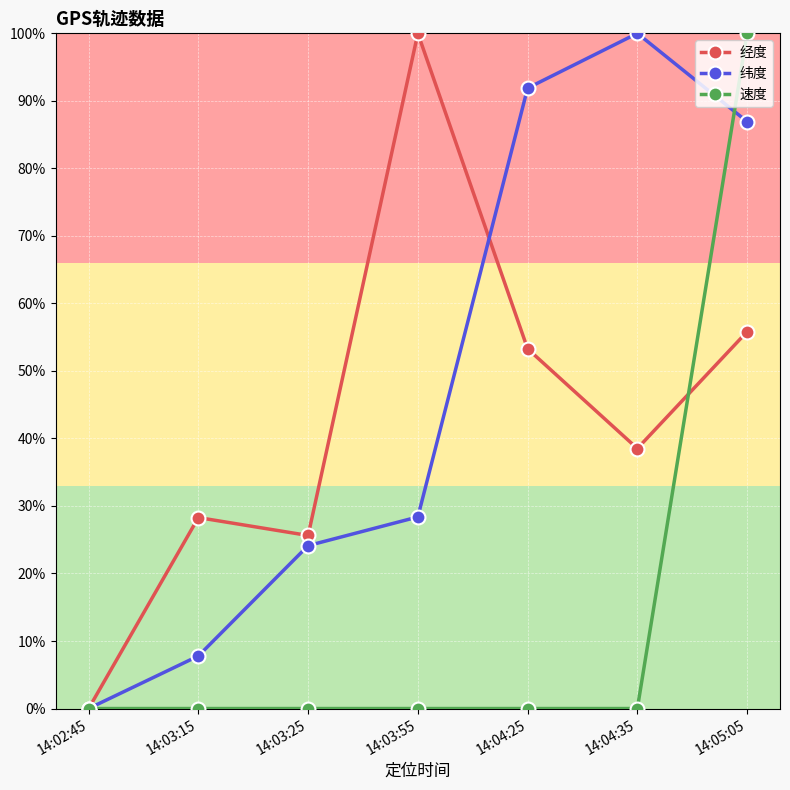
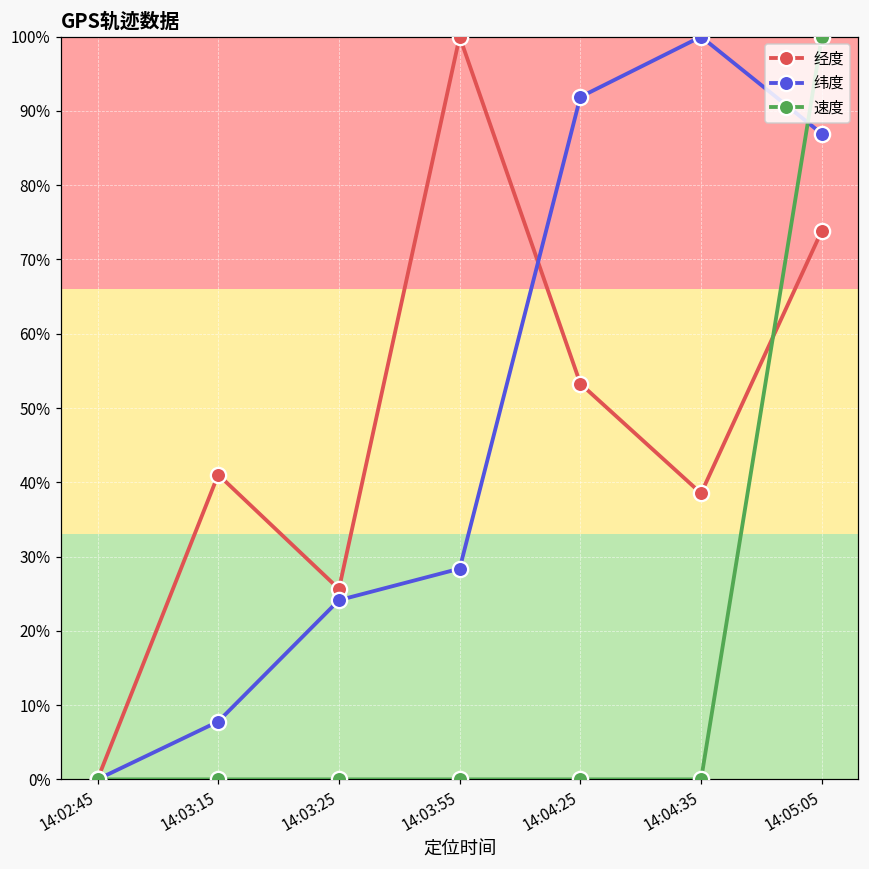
经度, 14:03:15: 28% -> 41%
经度, 14:05:05: 56% -> 74%
